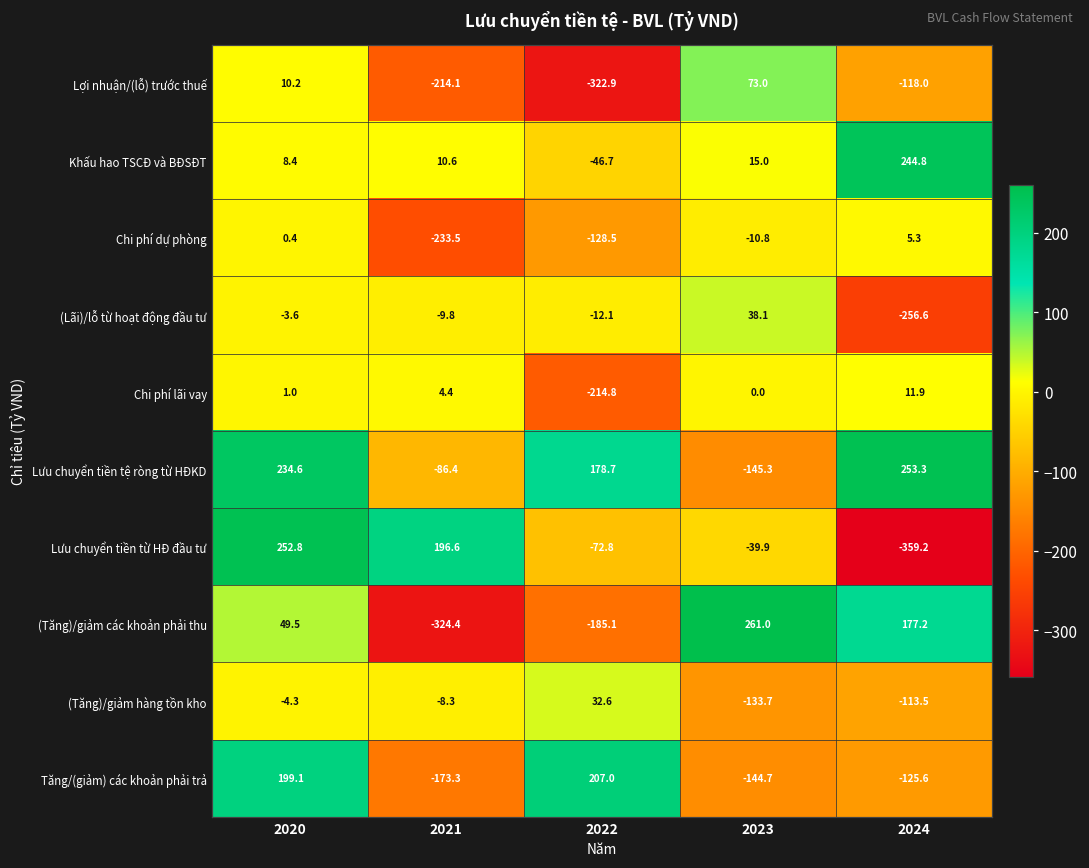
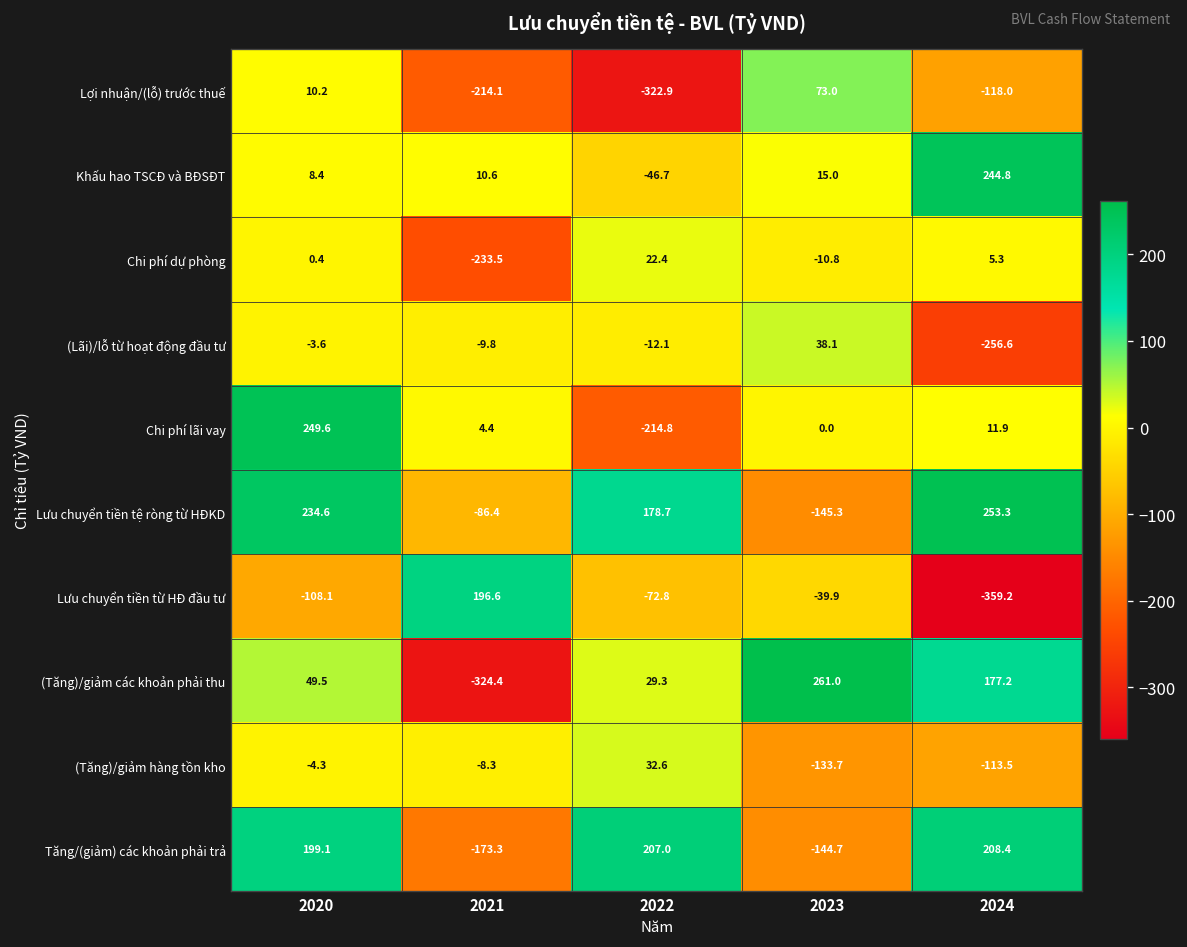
Chi phí dự phòng, 2022: -128.5 -> 22.4
Chi phí lãi vay, 2020: 1.0 -> 249.6
Lưu chuyển tiền từ HĐ đầu tư, 2020: 252.8 -> -108.1
(Tăng)/giảm các khoản phải thu, 2022: -185.1 -> 29.3
Tăng/(giảm) các khoản phải trả, 2024: -125.6 -> 208.4
